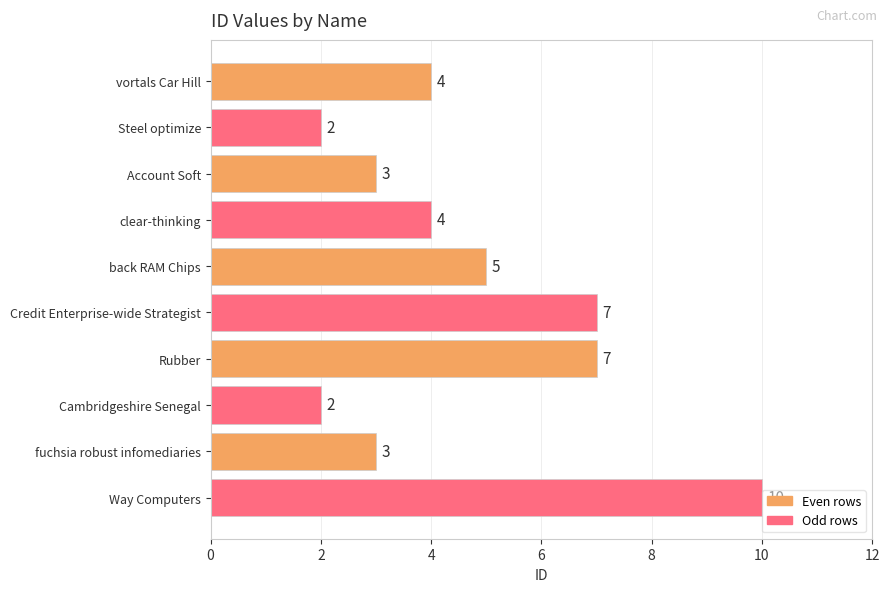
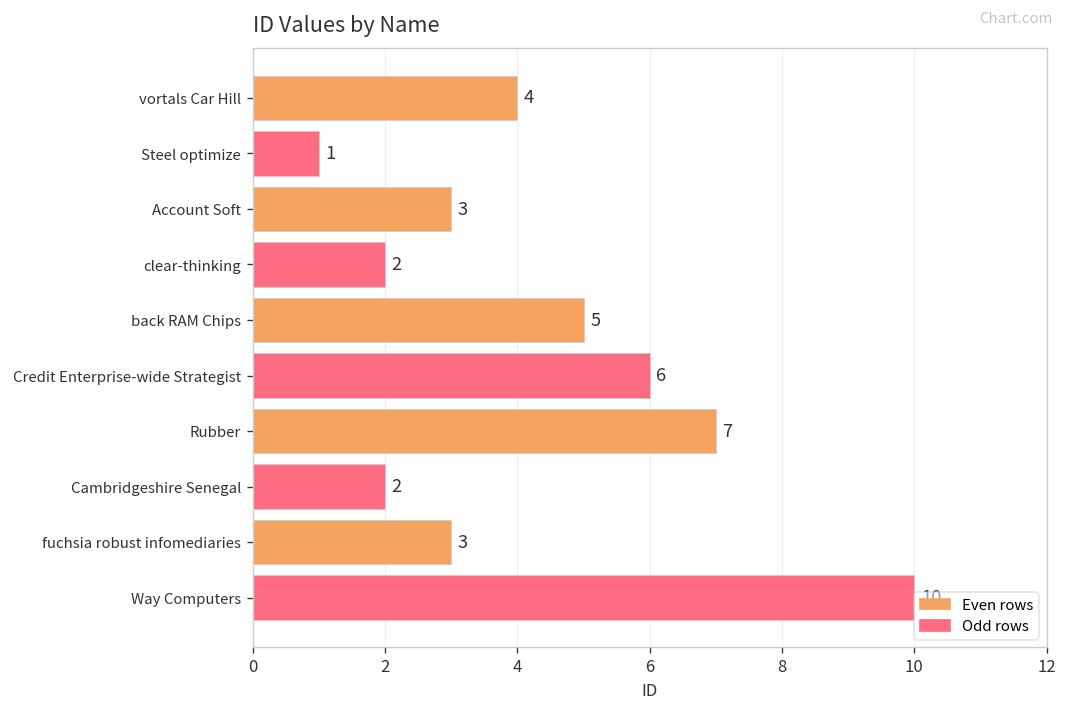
Steel optimize: 2 -> 1
clear-thinking: 4 -> 2
Credit Enterprise-wide Strategist: 7 -> 6
